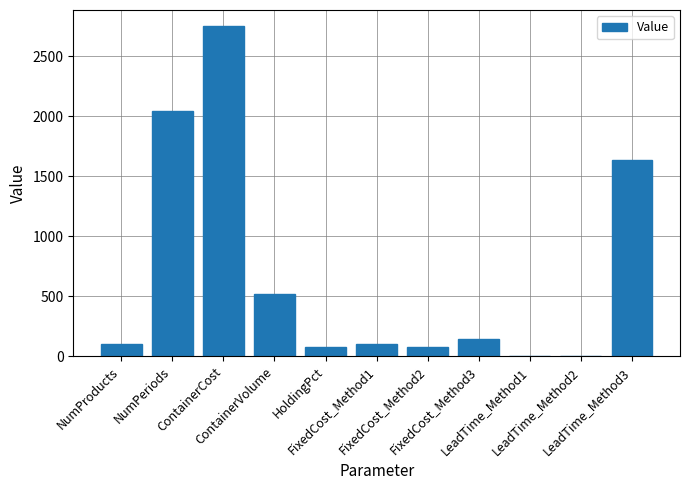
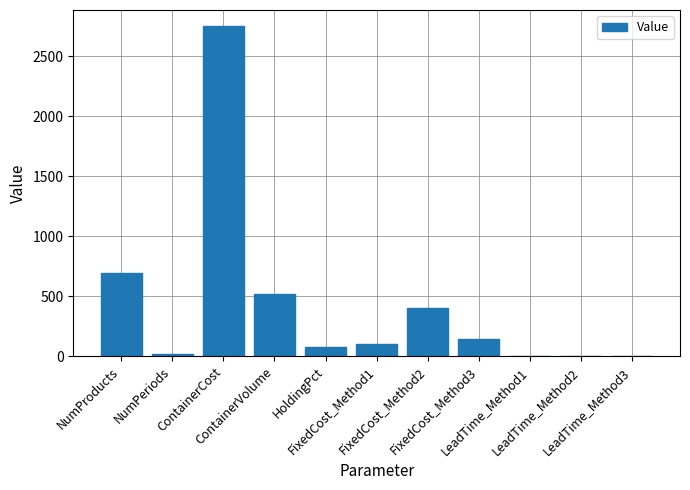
NumProducts: 100 -> 700
NumPeriods: 2050 -> 20
FixedCost_Method2: 80 -> 400
LeadTime_Method3: 1640 -> 0
